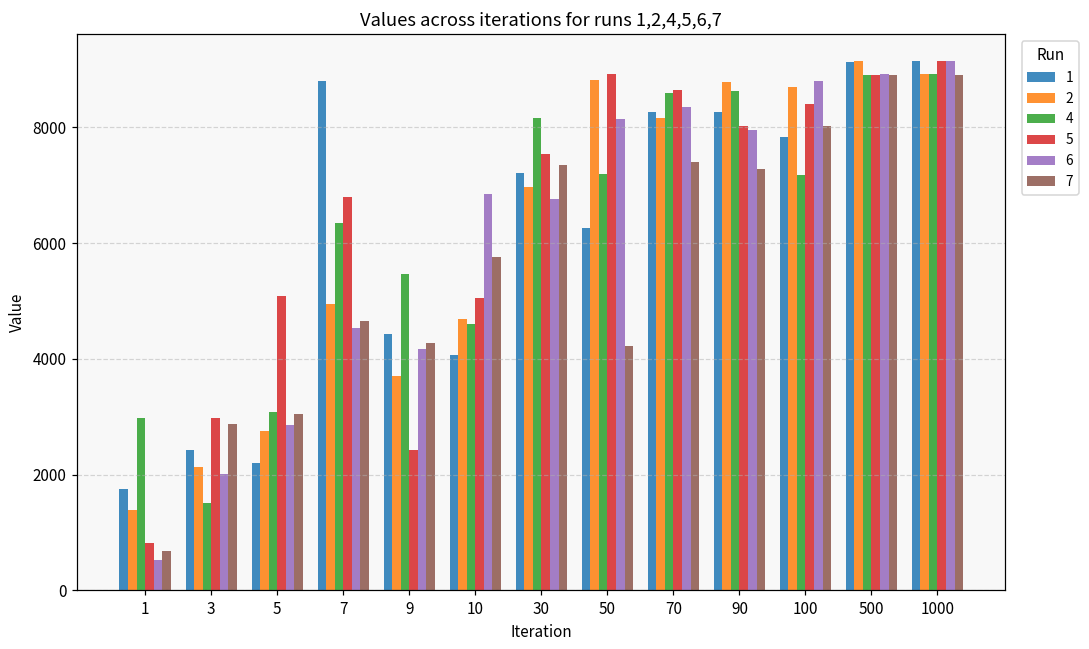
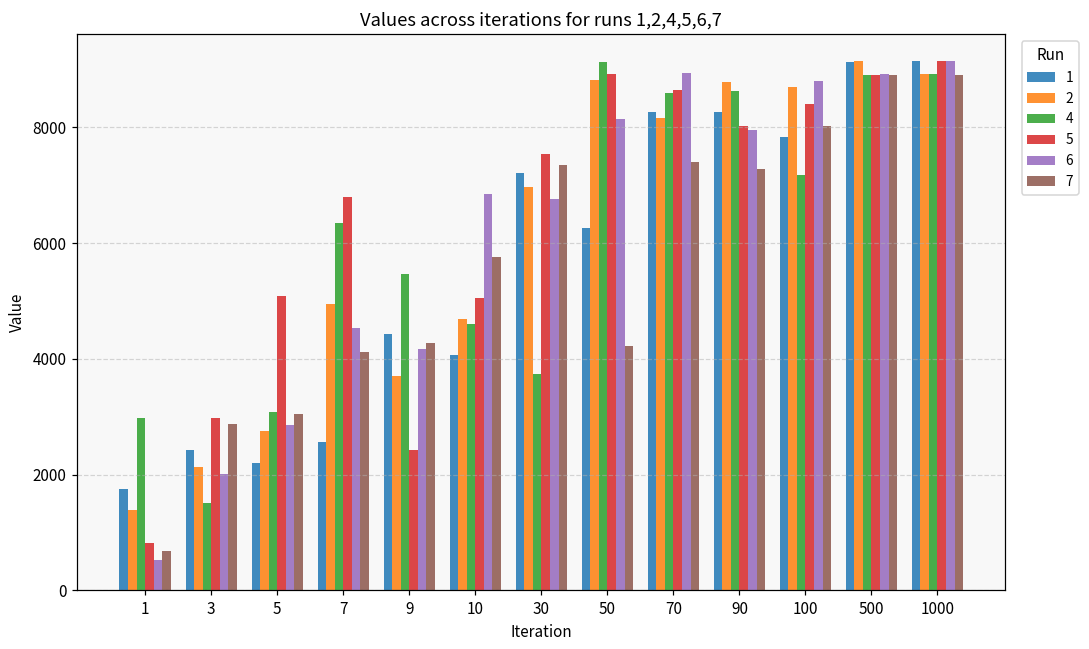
1, 7: 8800 -> 2600
7, 7: 4600 -> 4100
4, 30: 8200 -> 3700
4, 50: 7200 -> 9100
6, 70: 8300 -> 8900
